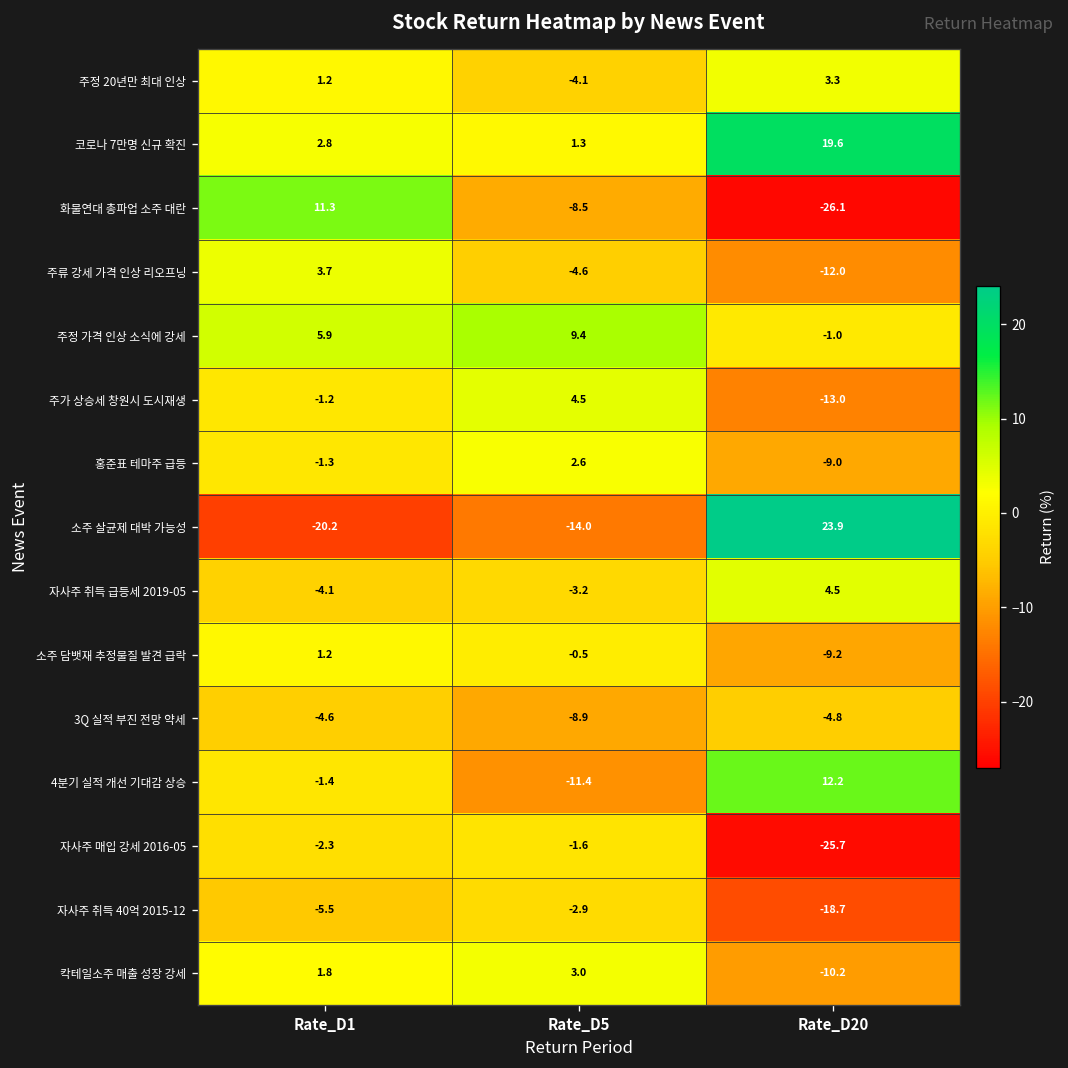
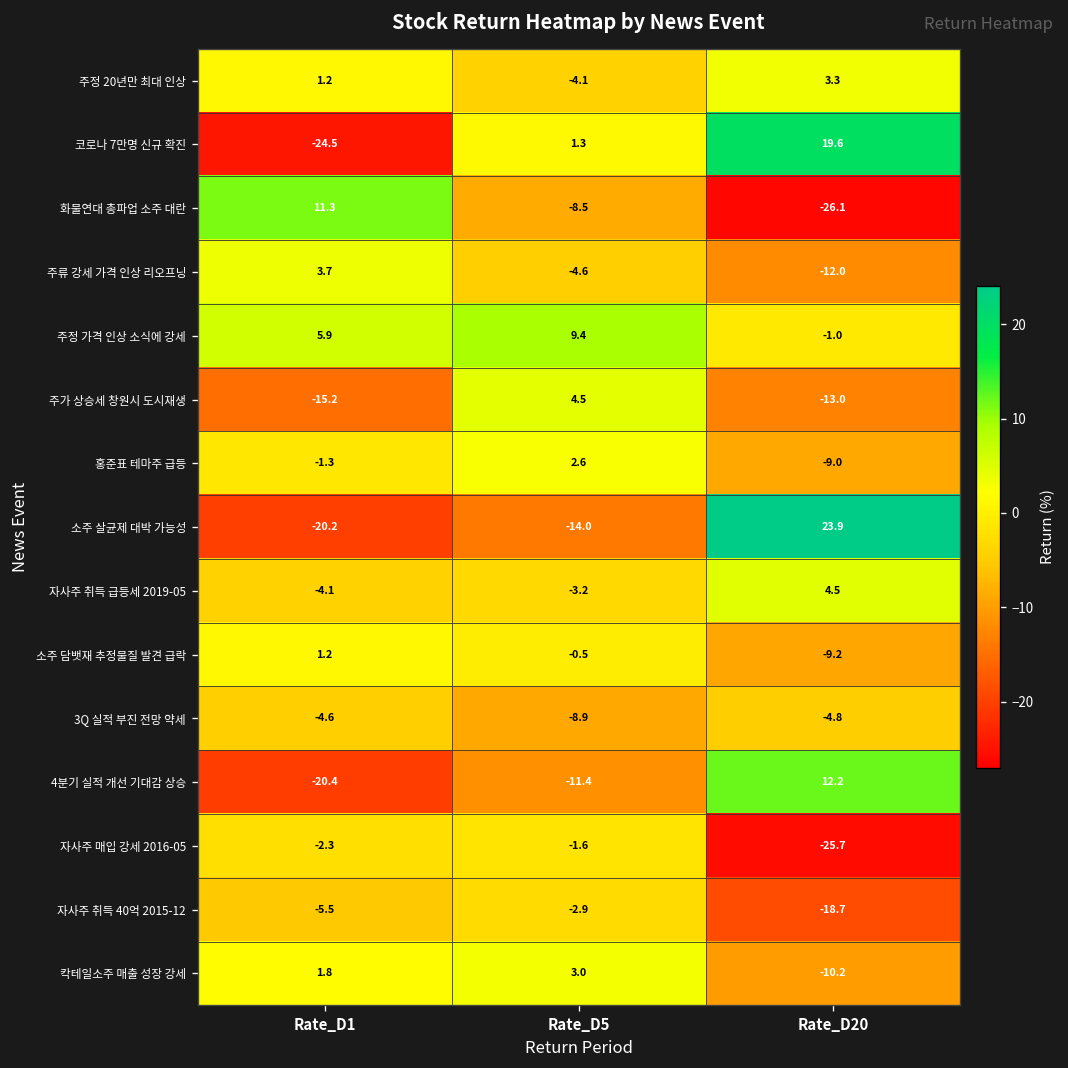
코로나 7만명 신규 확진, Rate_D1: 2.8 -> -24.5
주가 상승세 창원시 도시재생, Rate_D1: -1.2 -> -15.2
4분기 실적 개선 기대감 상승, Rate_D1: -1.4 -> -20.4
